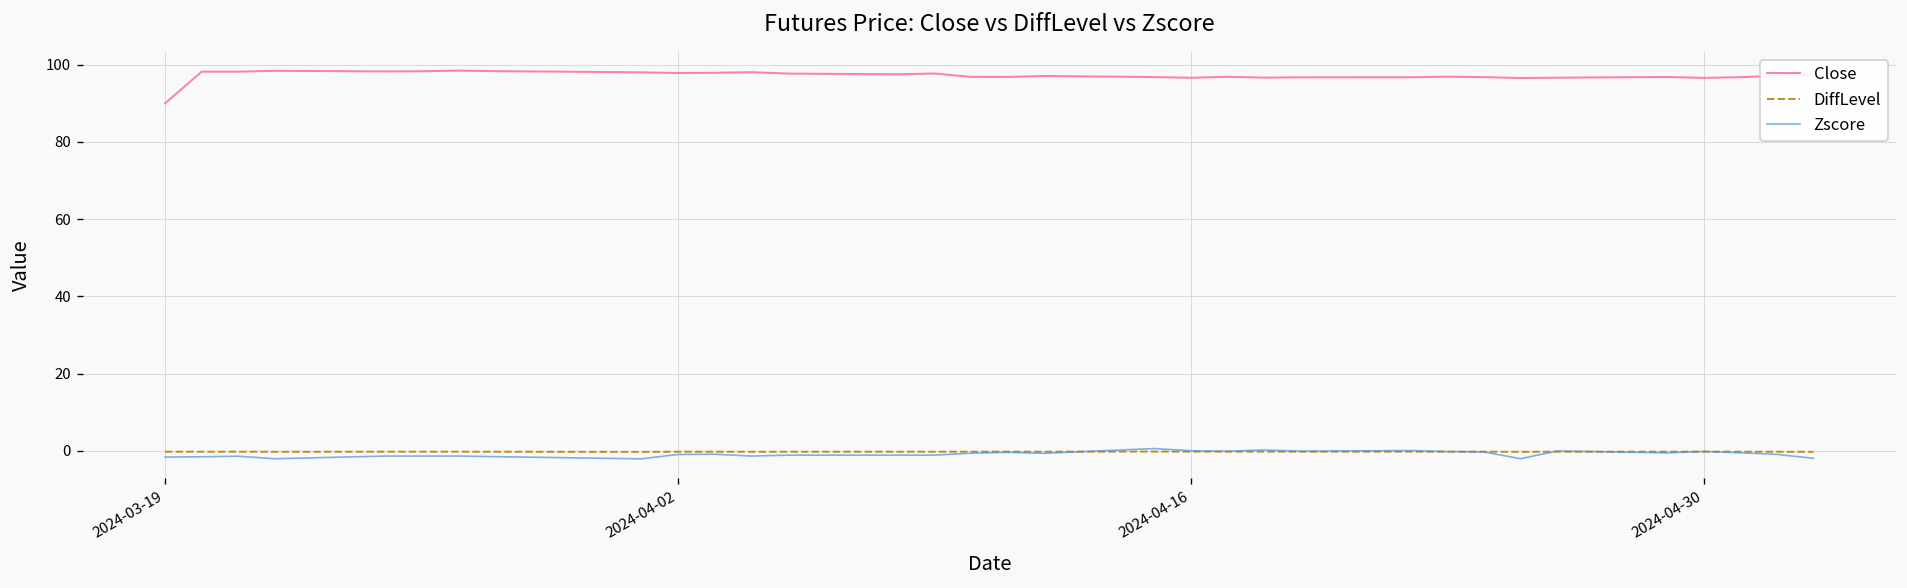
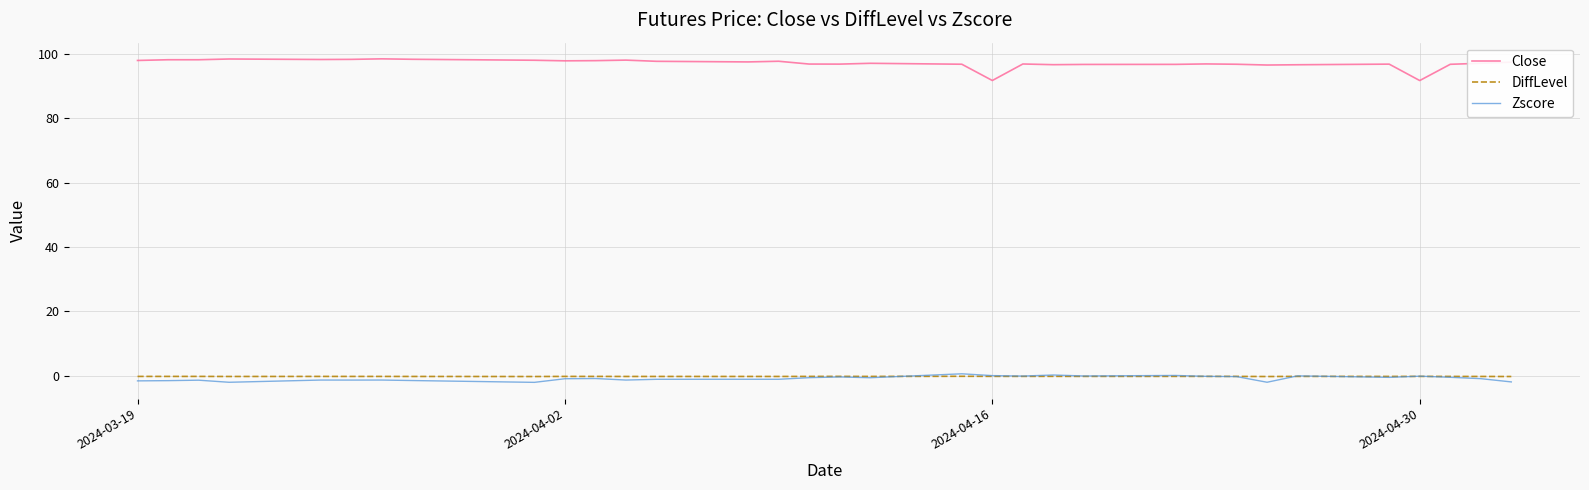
Close, 2024-03-19: 90 -> 98
Close, 2024-04-16: 97 -> 92
Close, 2024-04-30: 97 -> 92
